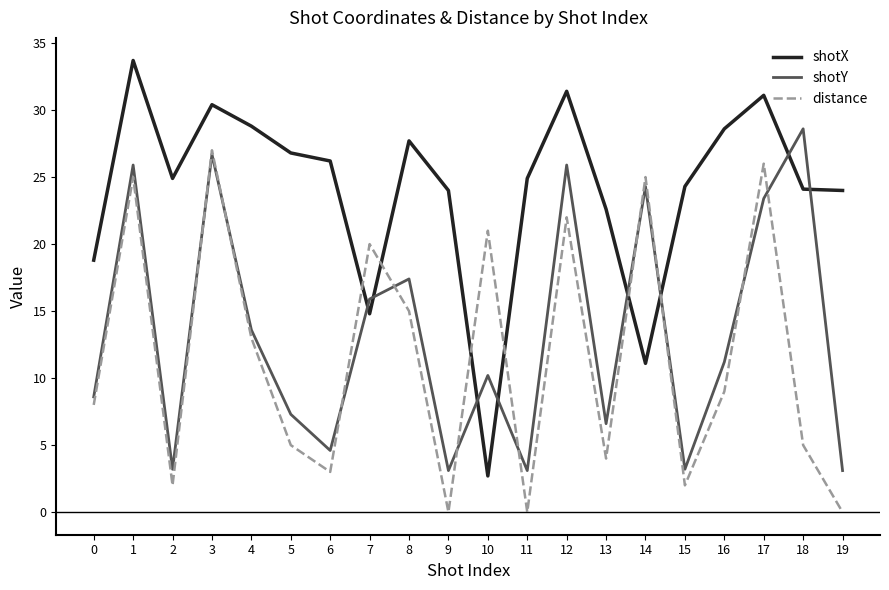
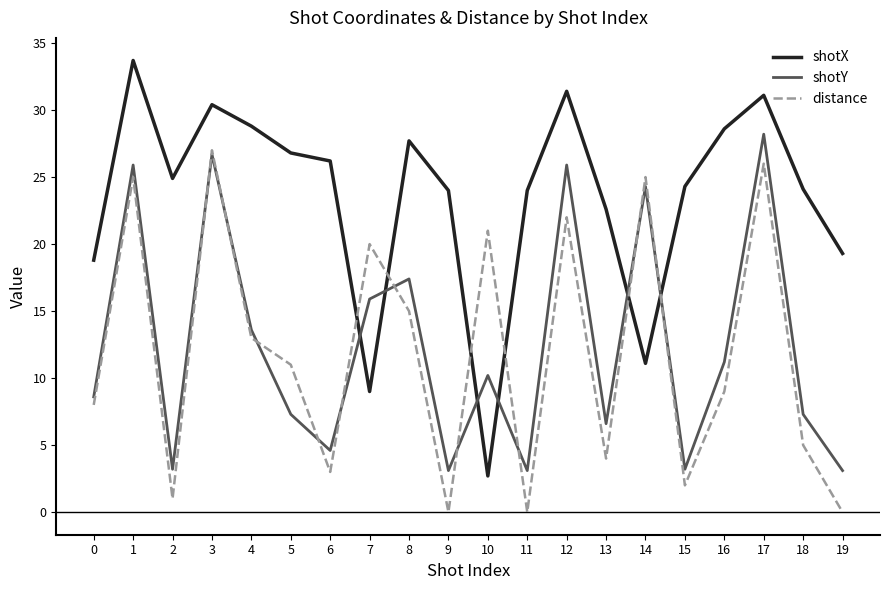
distance, 2: 2 -> 1
distance, 5: 5 -> 11
shotX, 7: 14.8 -> 9.0
shotX, 11: 24.9 -> 24.0
shotY, 17: 23.4 -> 28.2
shotY, 18: 28.6 -> 7.3
shotX, 19: 24.0 -> 19.3
